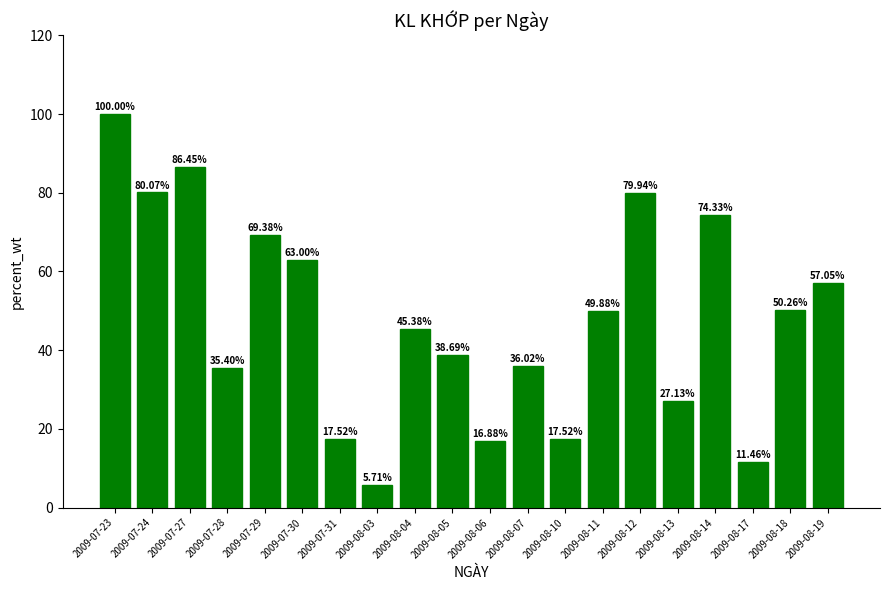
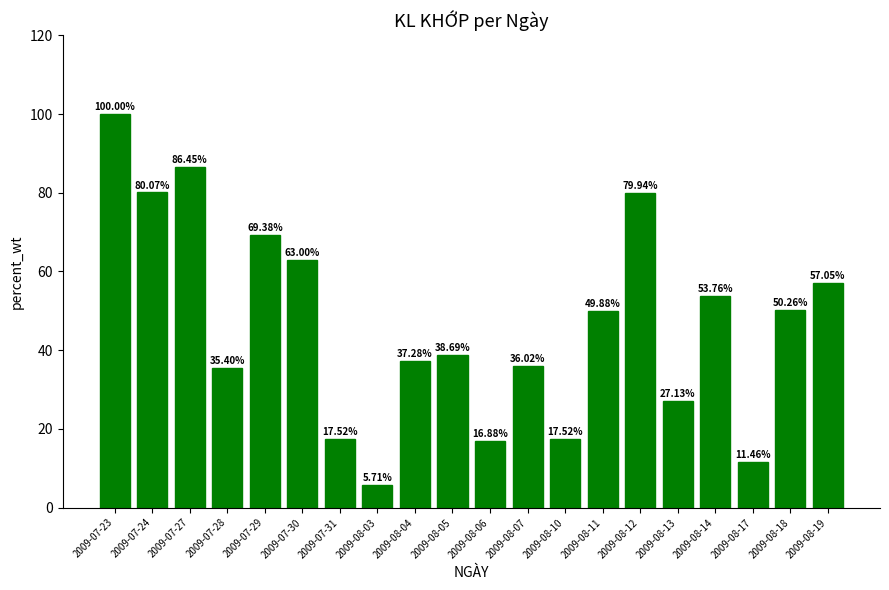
2009-08-04: 45.38% -> 37.28%
2009-08-14: 74.33% -> 53.76%
